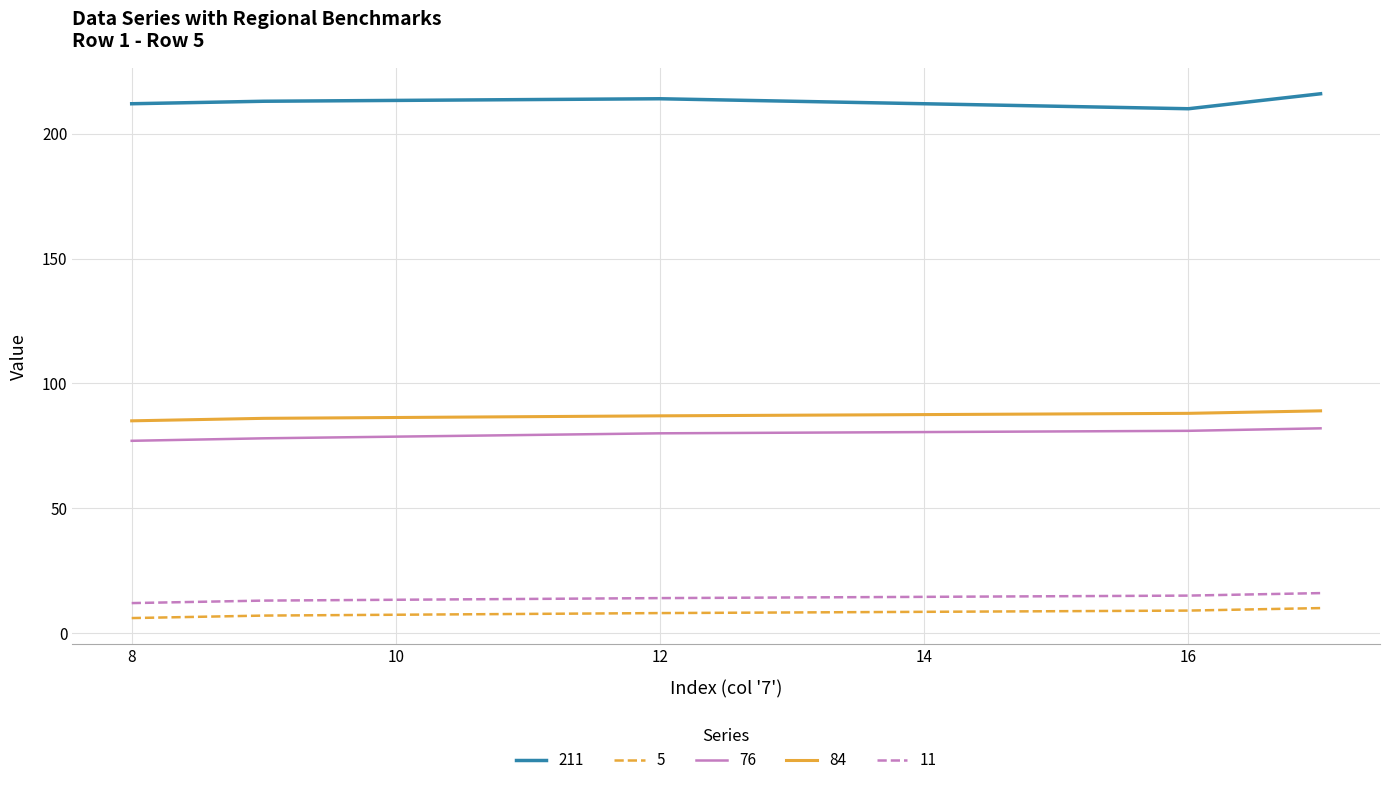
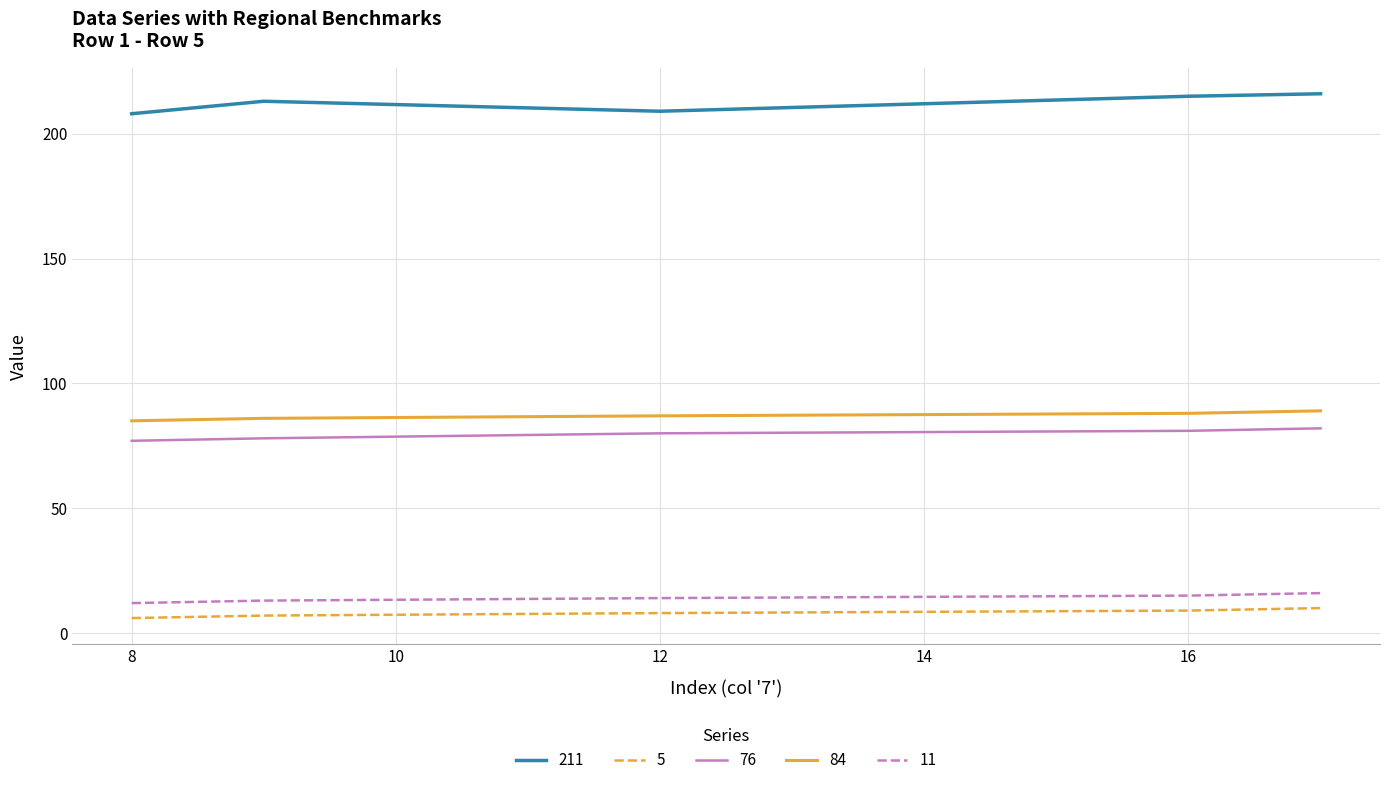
211, 8: 212 -> 208
211, 12: 214 -> 209
211, 16: 210 -> 215
